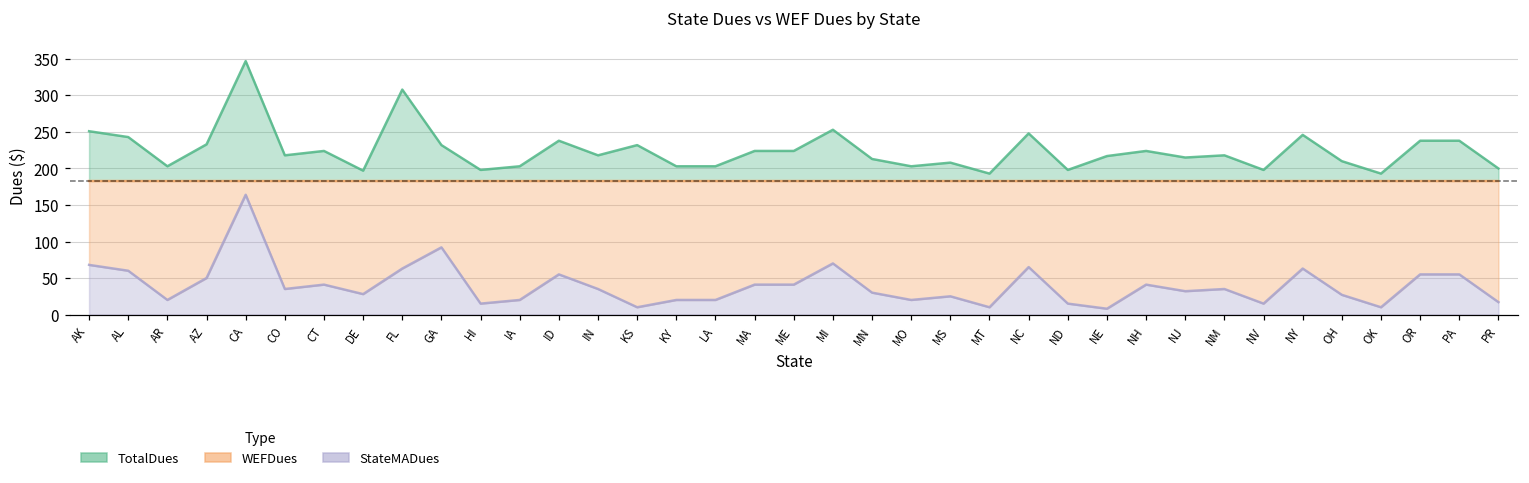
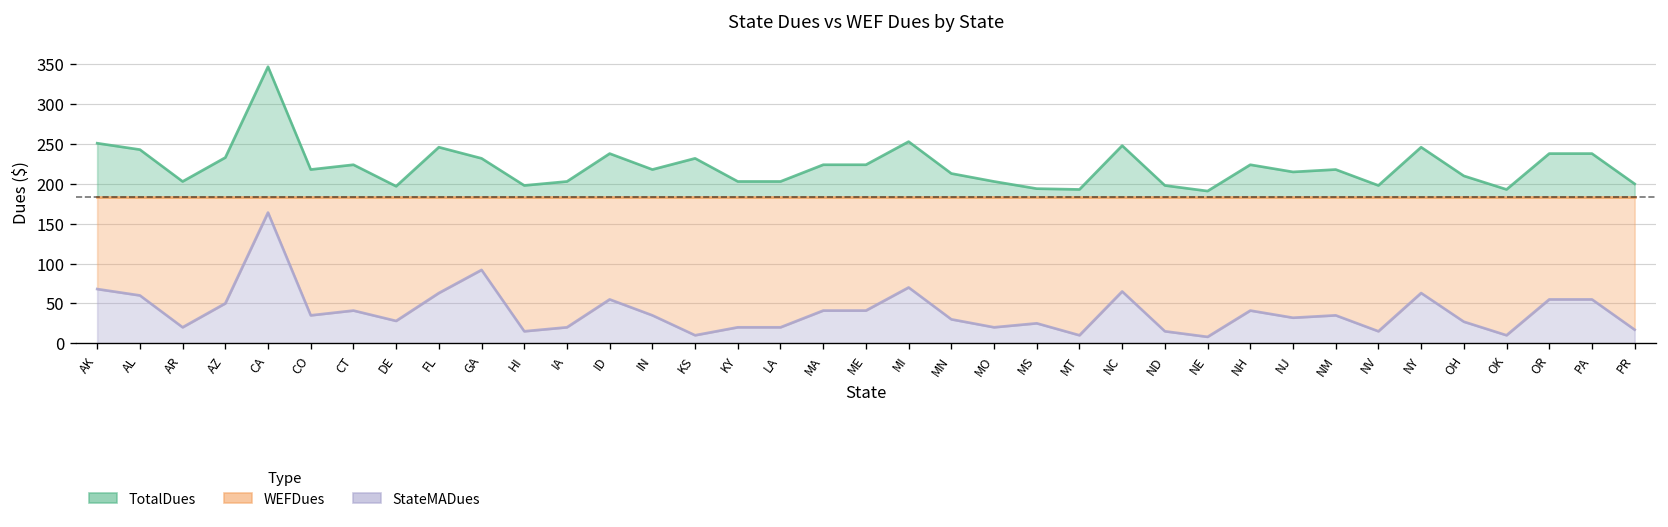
TotalDues, FL: 310 -> 250
TotalDues, MS: 210 -> 190
TotalDues, NE: 220 -> 190
